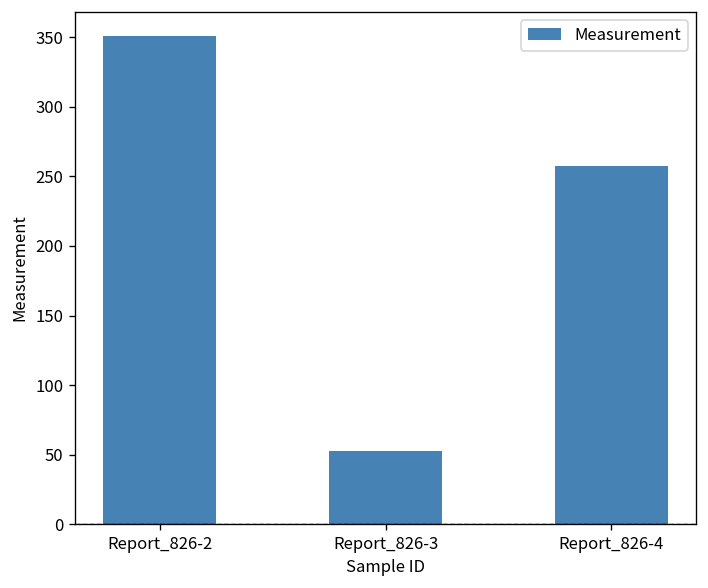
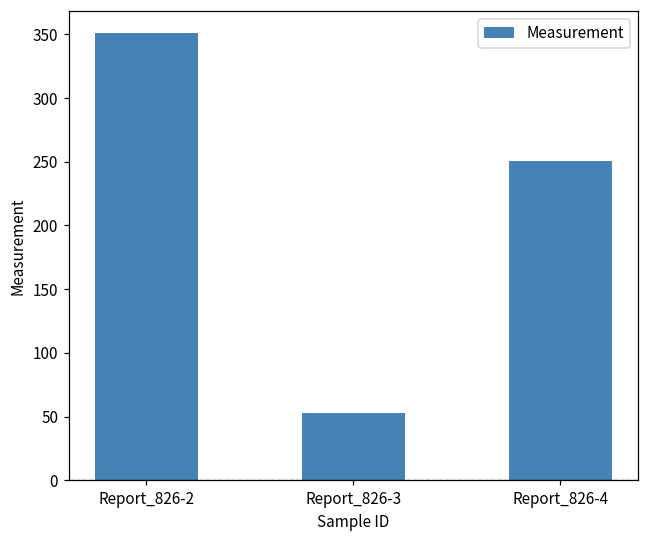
Report_826-4: 258 -> 250
